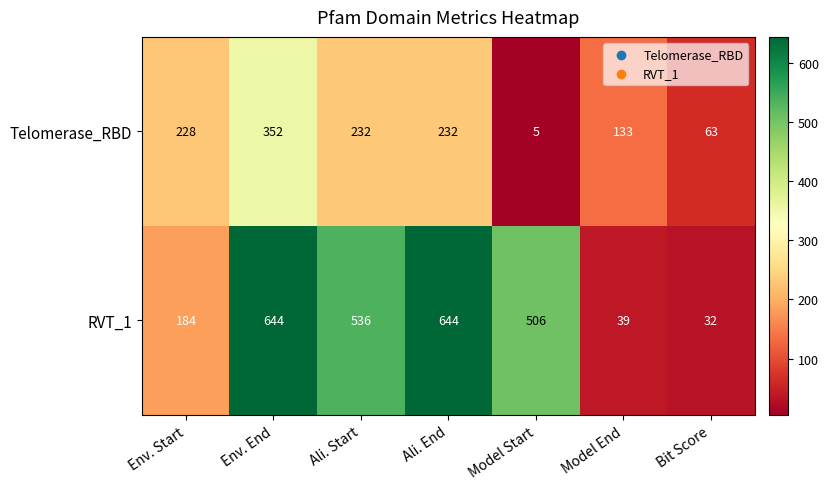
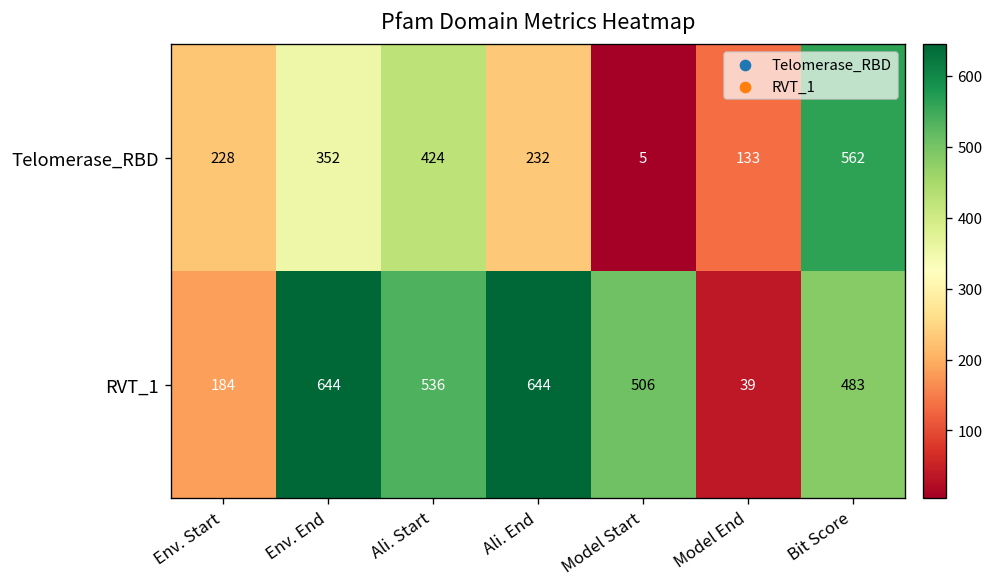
Telomerase_RBD, Ali. Start: 232 -> 424
Telomerase_RBD, Bit Score: 63 -> 562
RVT_1, Bit Score: 32 -> 483
